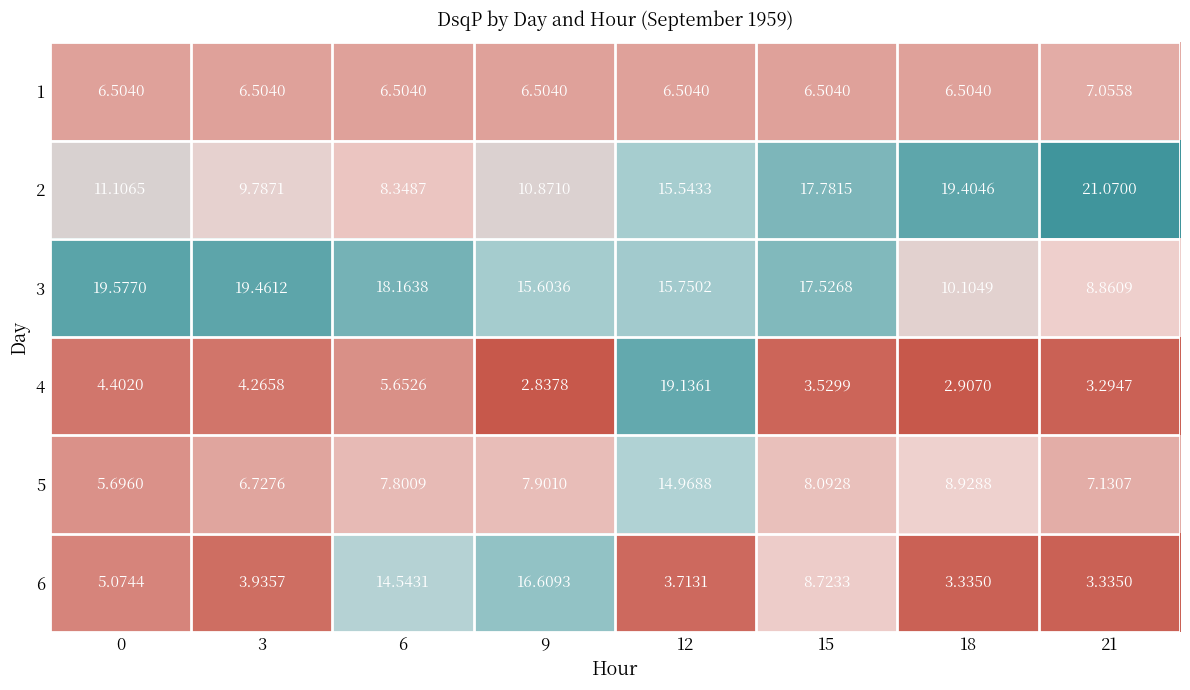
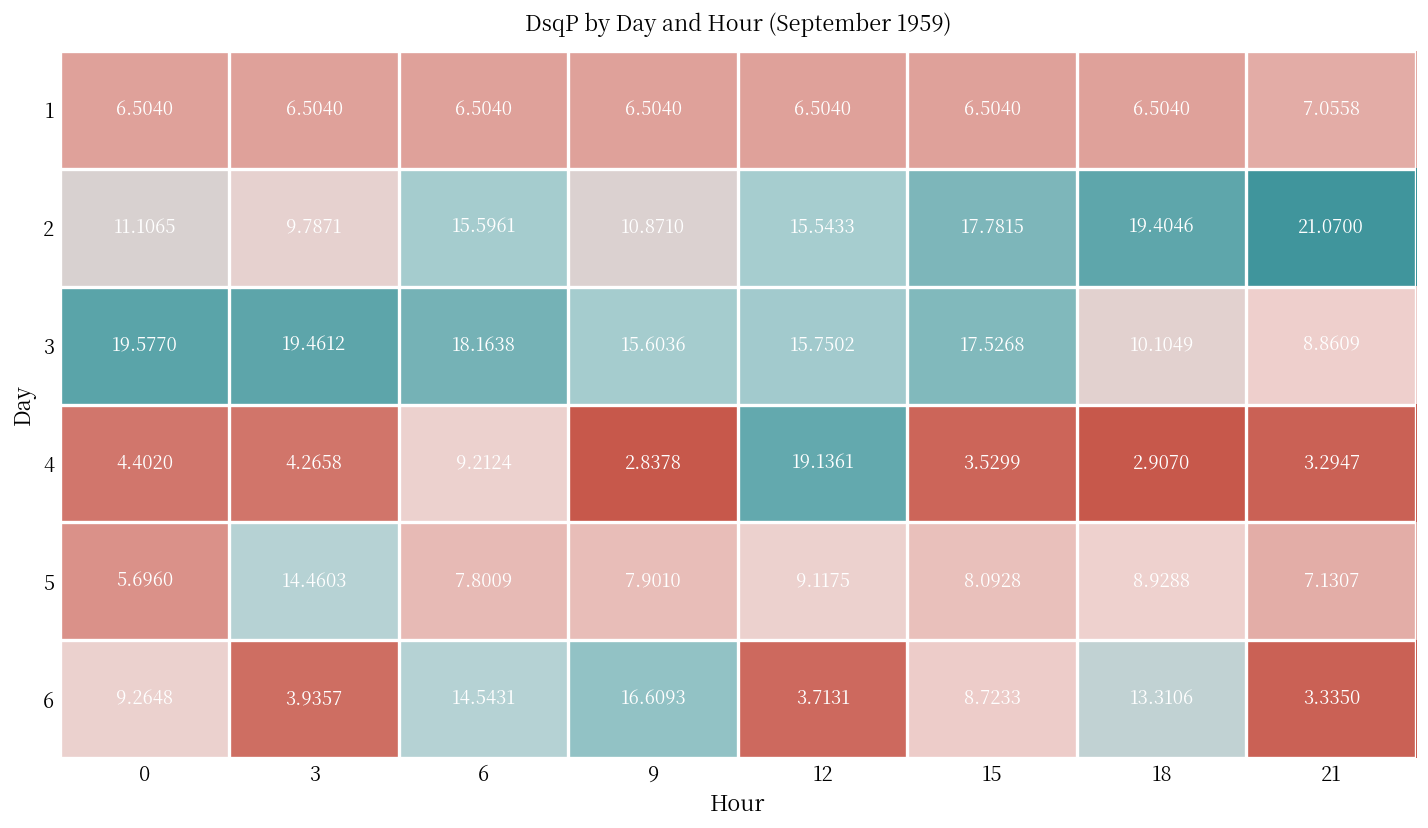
2, 6: 8.3487 -> 15.5961
4, 6: 5.6526 -> 9.2124
5, 3: 6.7276 -> 14.4603
5, 12: 14.9688 -> 9.1175
6, 0: 5.0744 -> 9.2648
6, 18: 3.3350 -> 13.3106
